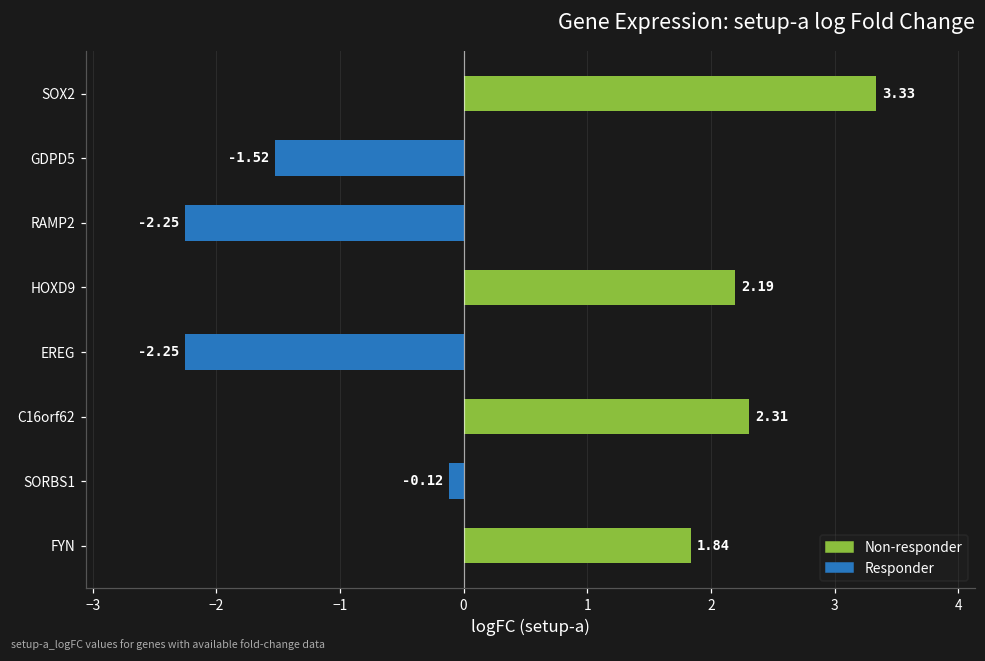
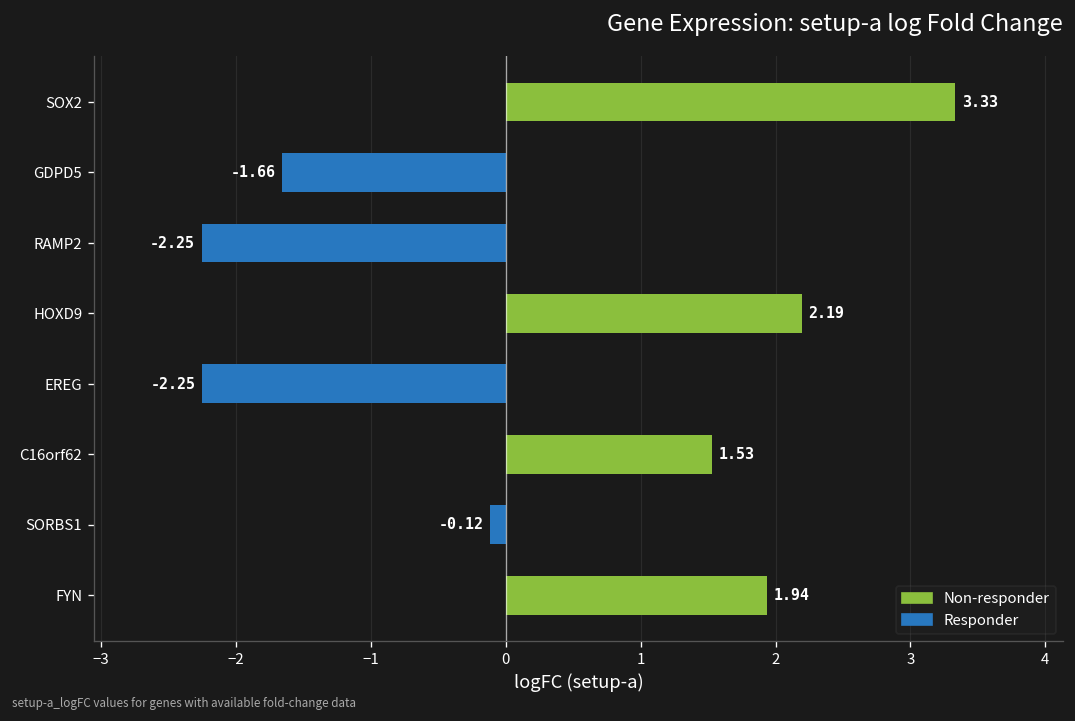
GDPD5: -1.52 -> -1.66
C16orf62: 2.31 -> 1.53
FYN: 1.84 -> 1.94
